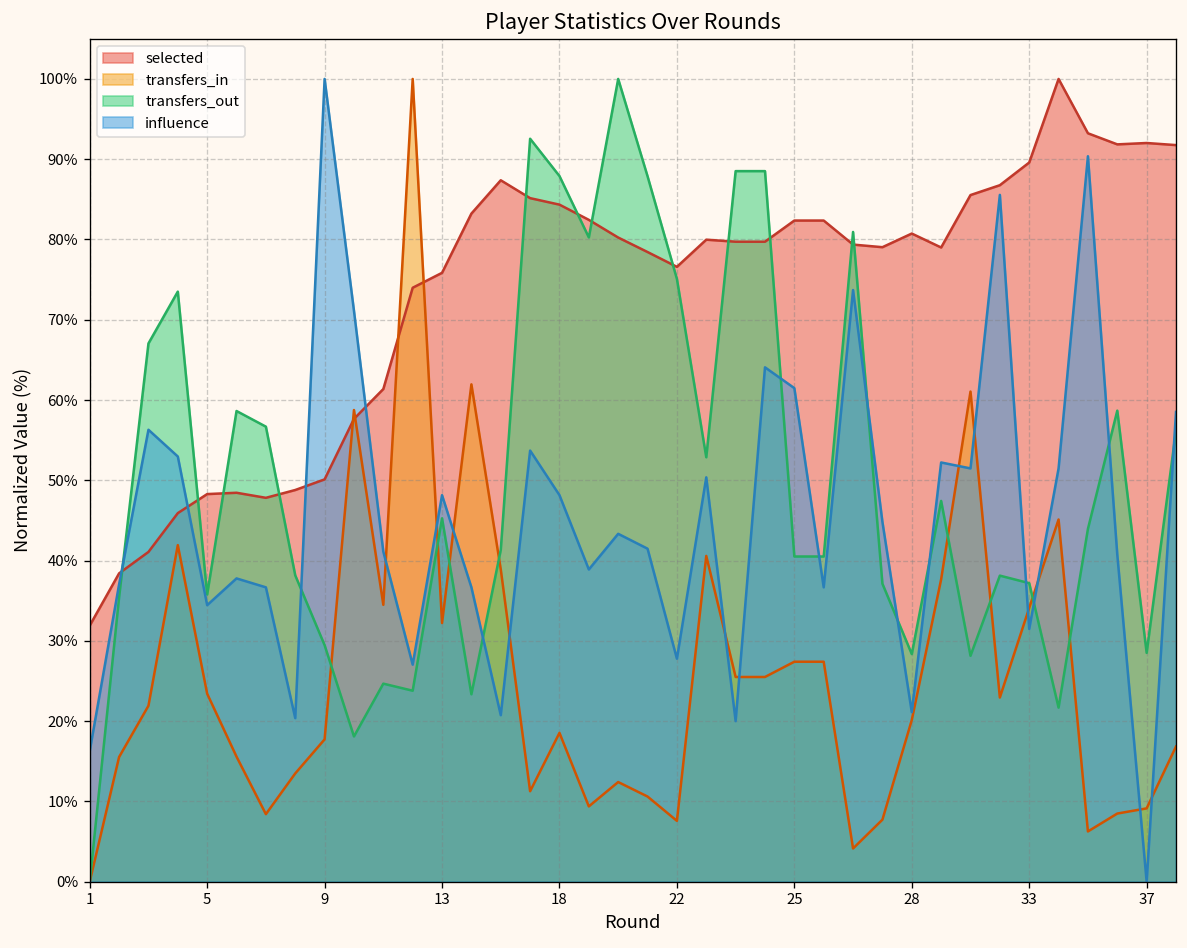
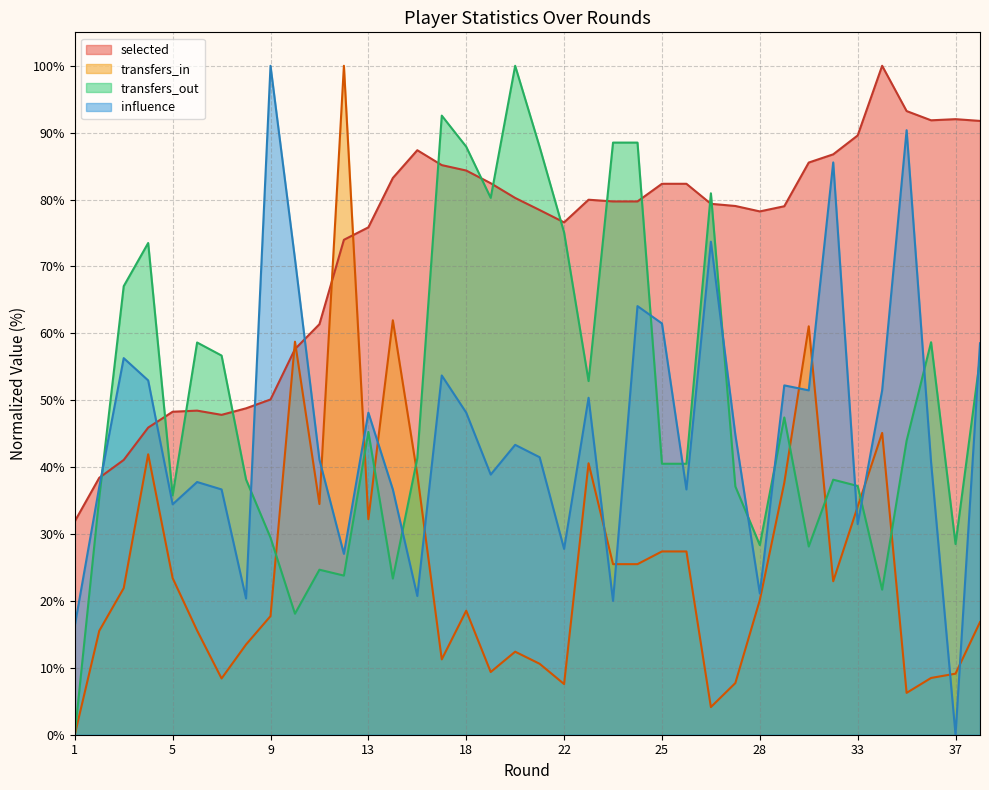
selected, 28: 81% -> 78%
